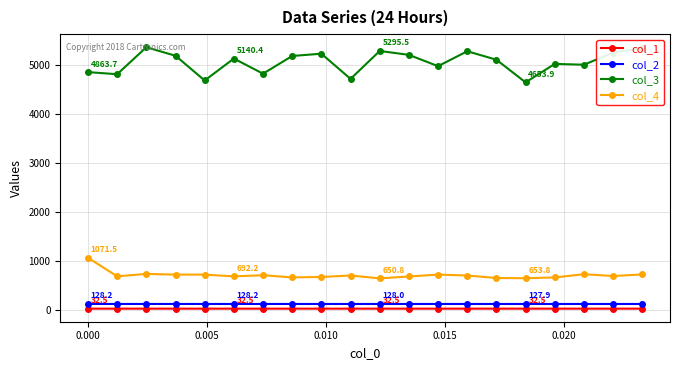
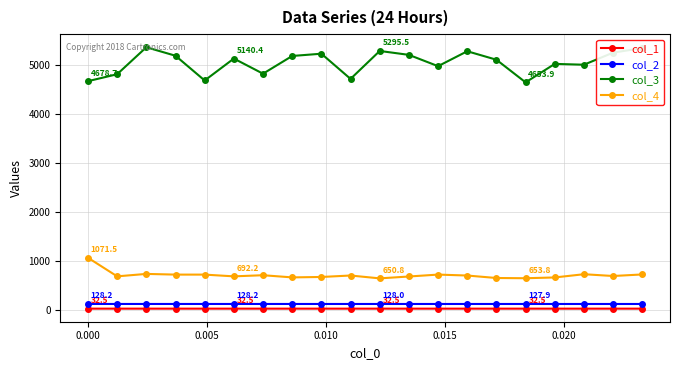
col_3, 0.000: 4863.7 -> 4678.7
